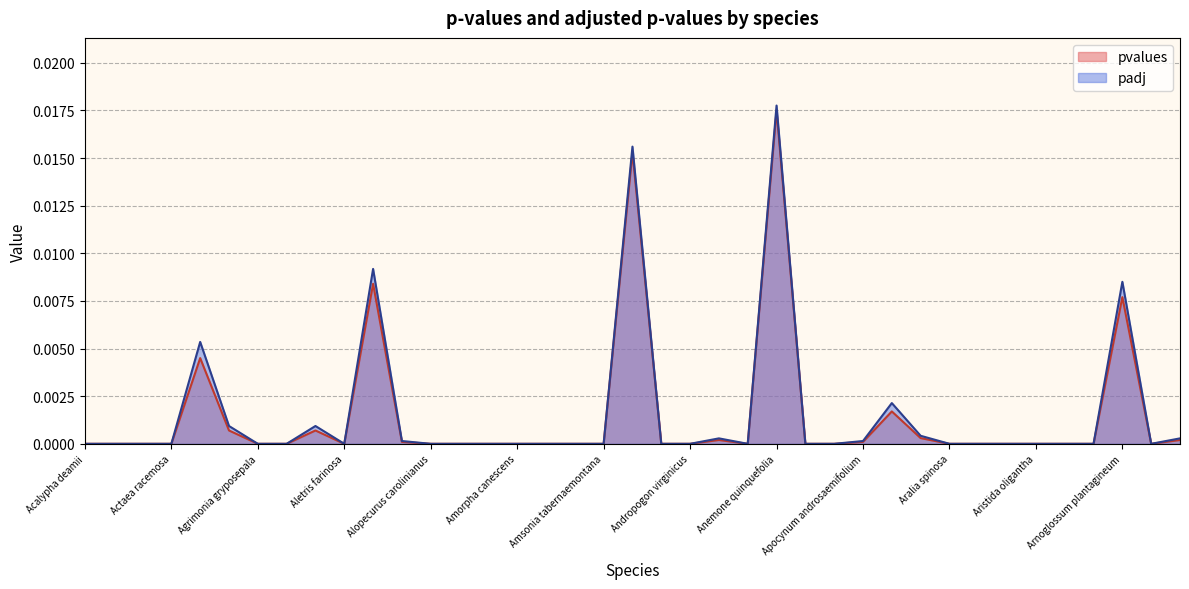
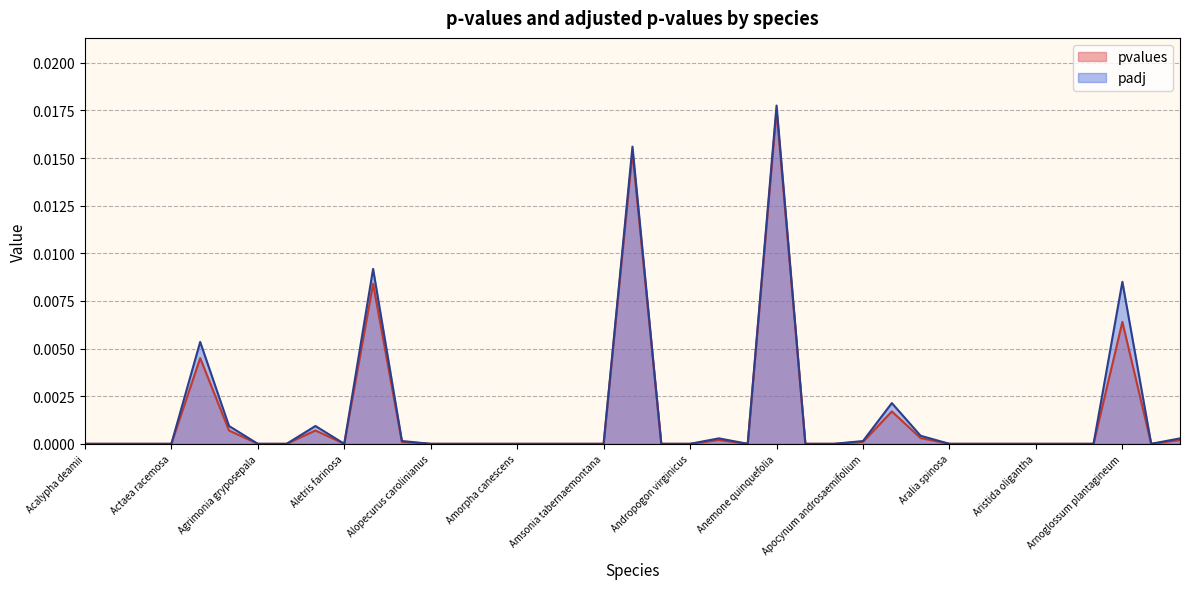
pvalues, Arnoglossum plantagineum: 0.0077 -> 0.0064
